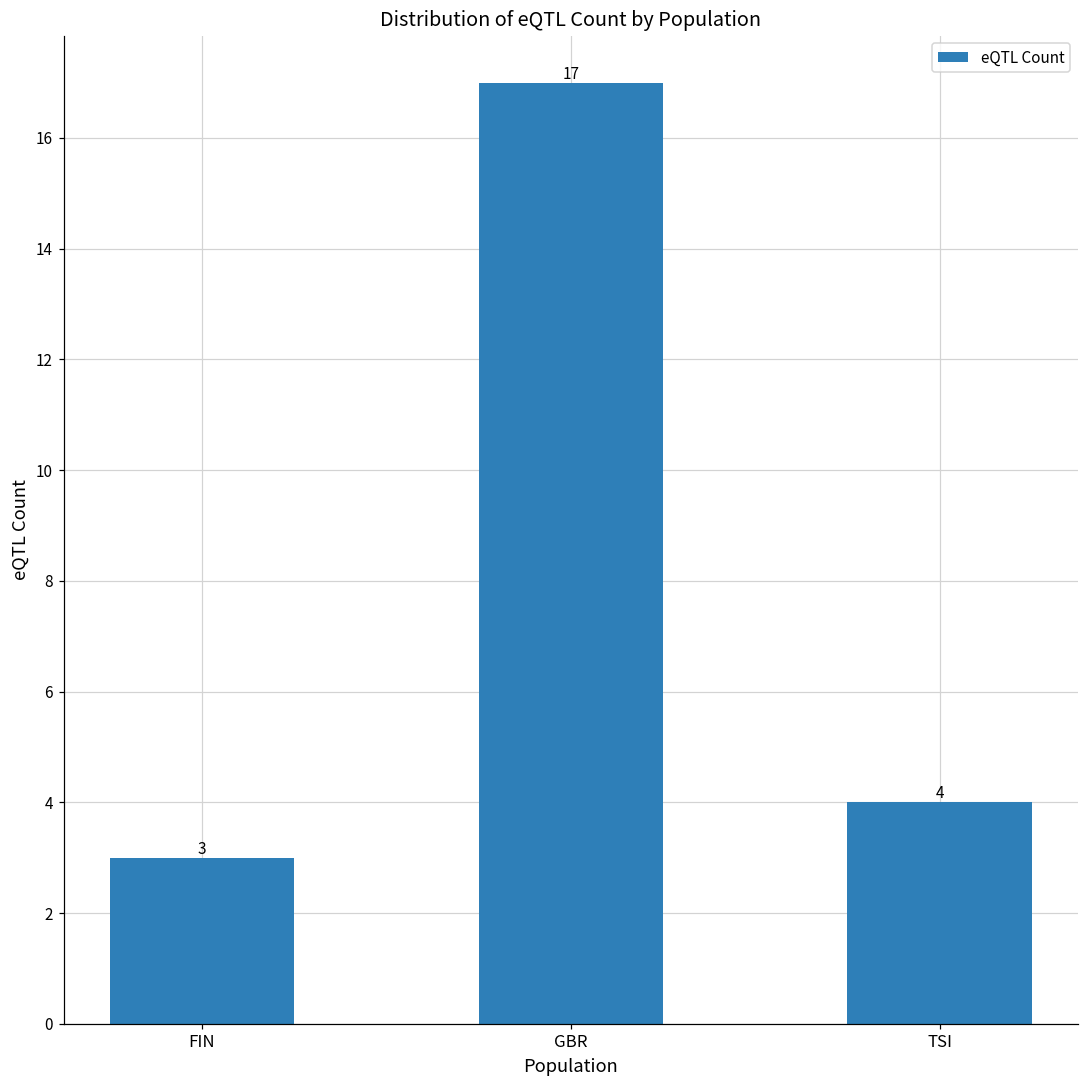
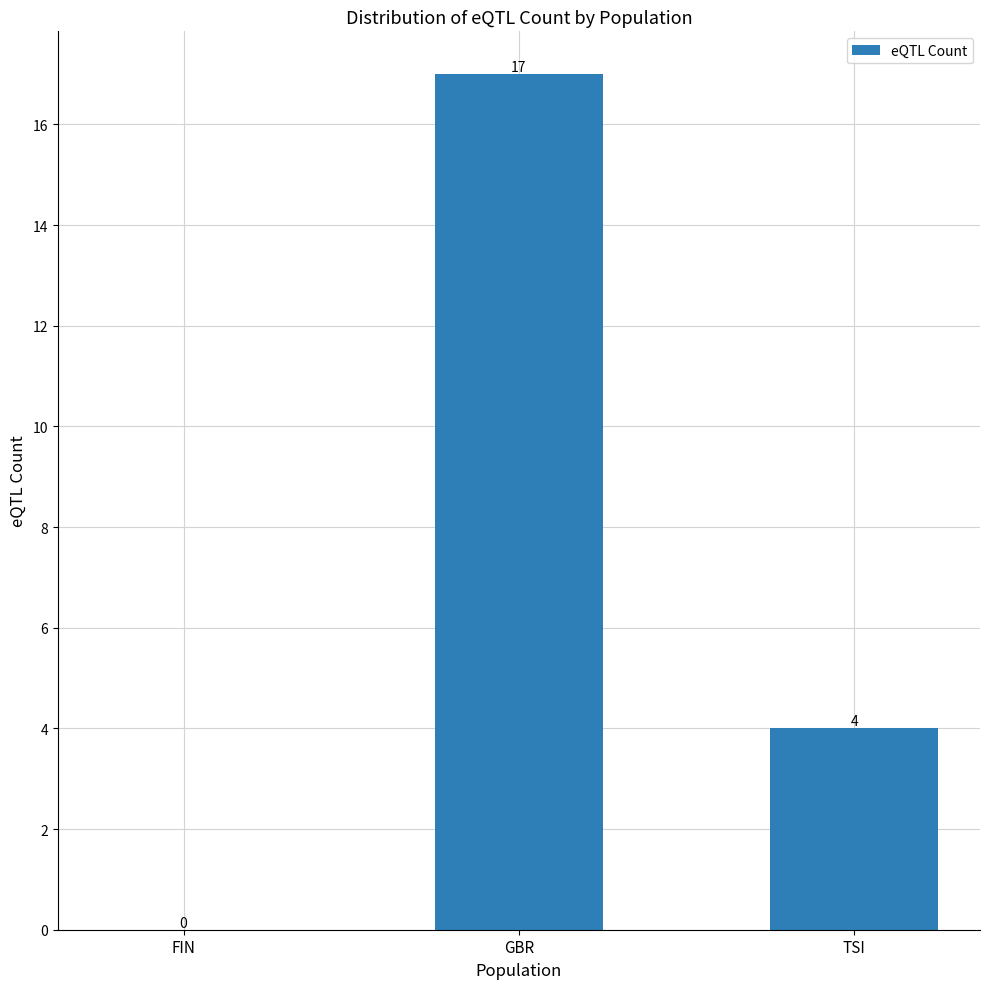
FIN: 3 -> 0
